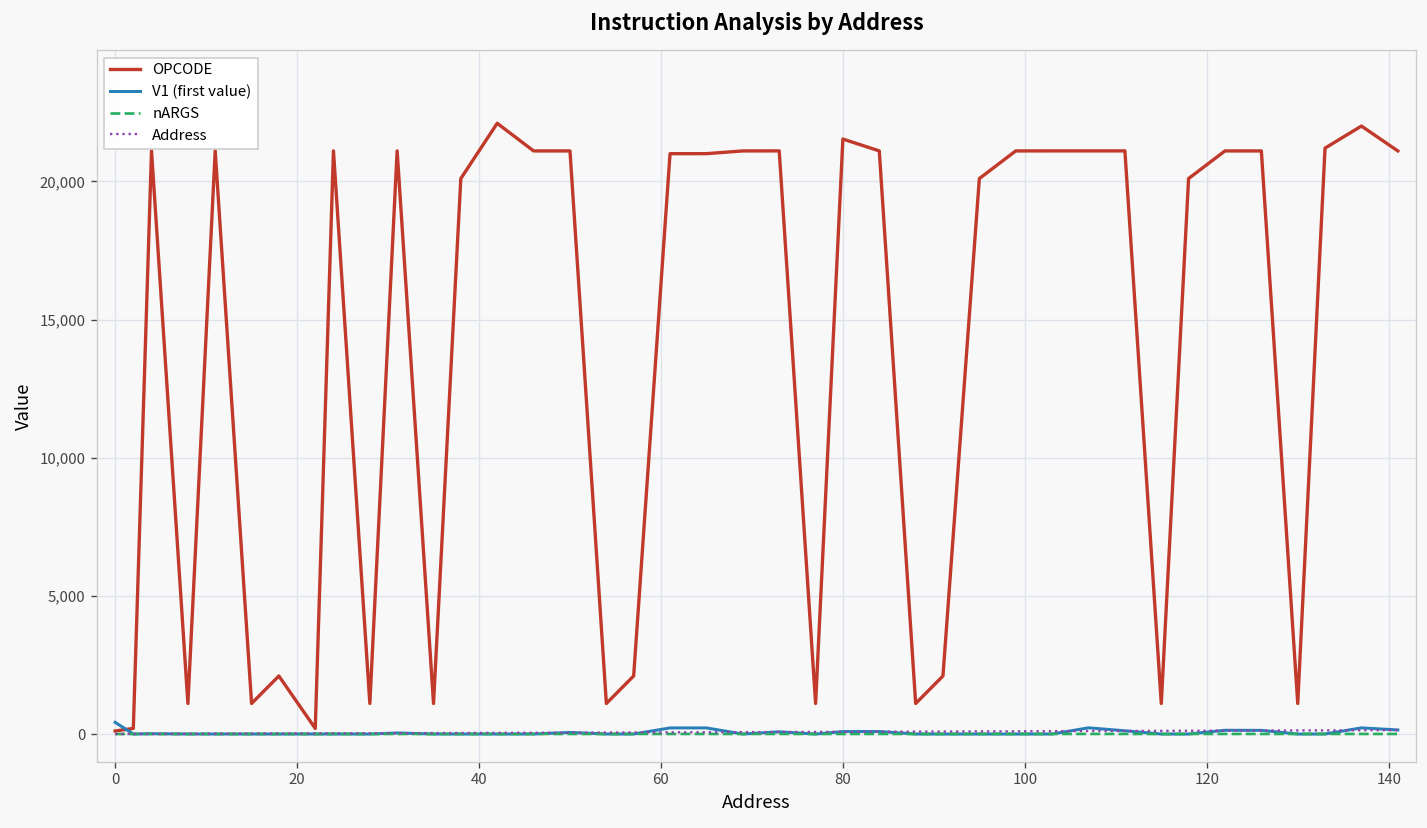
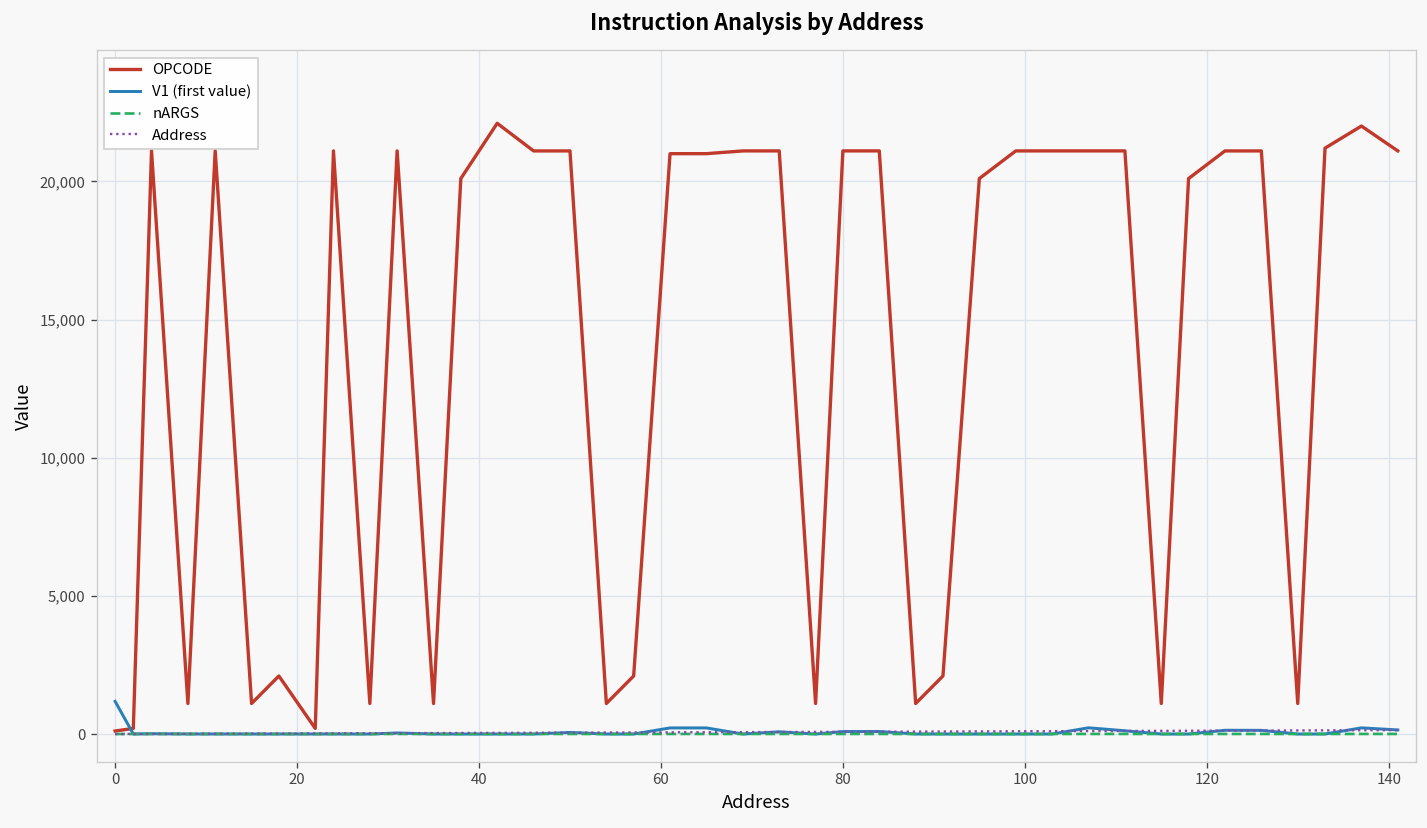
V1 (first value), 0: 400 -> 1,200
OPCODE, 80: 21,500 -> 21,100
